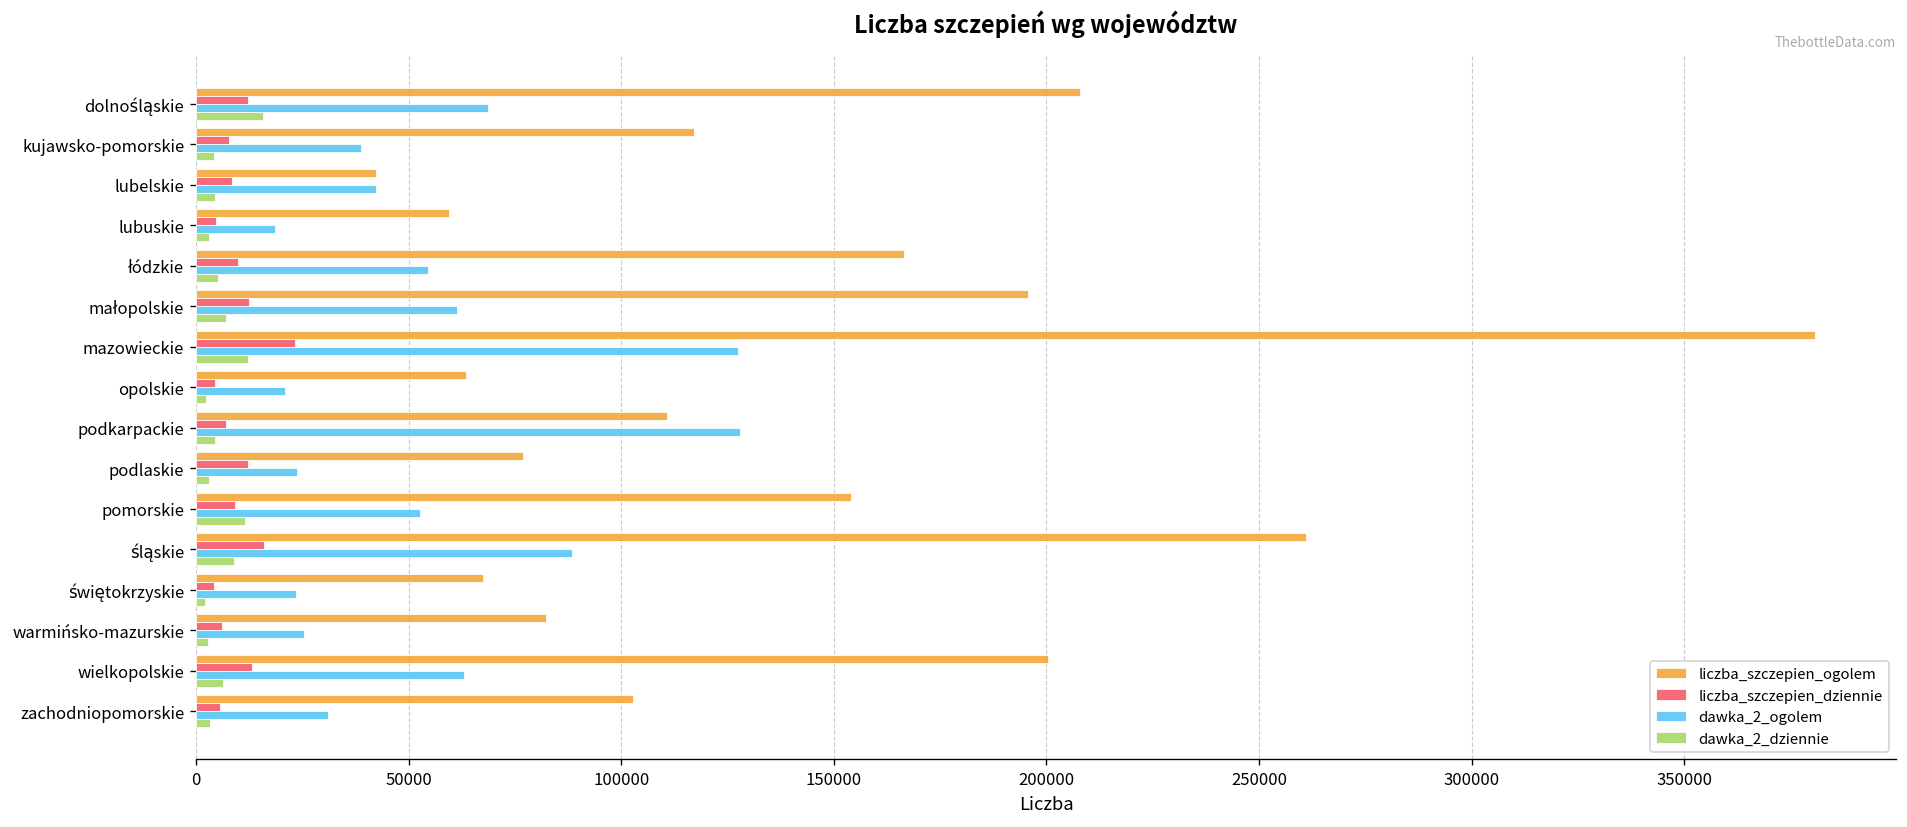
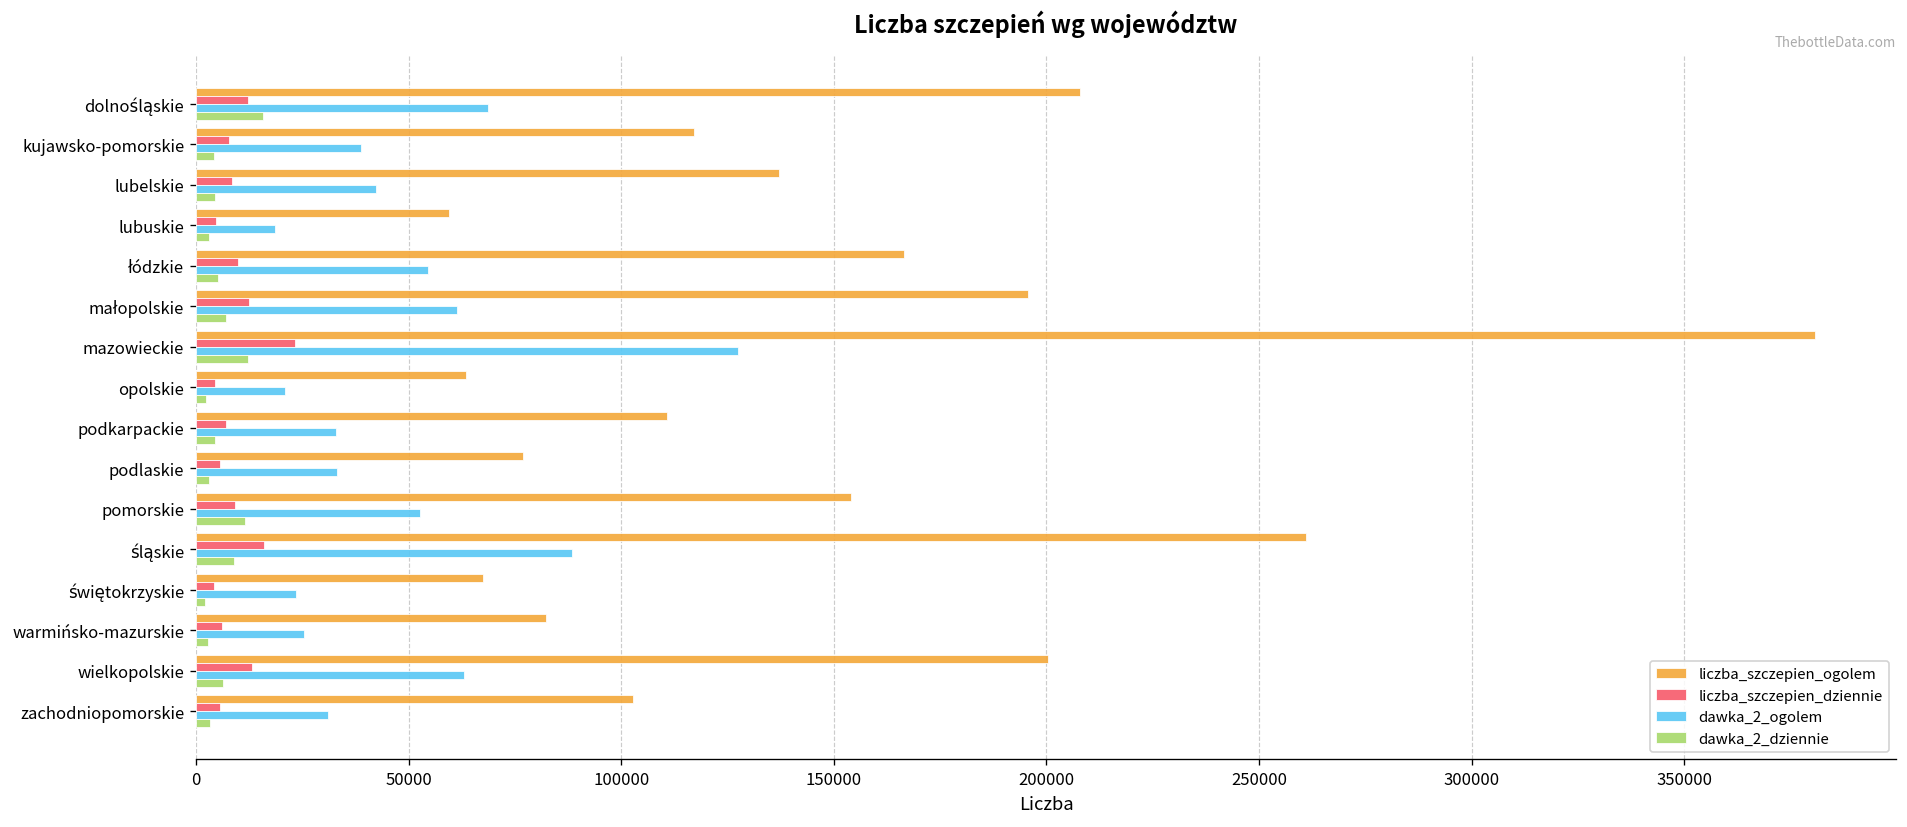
liczba_szczepien_ogolem, lubelskie: 42000 -> 137000
dawka_2_ogolem, podkarpackie: 128000 -> 33000
liczba_szczepien_dziennie, podlaskie: 12000 -> 6000
dawka_2_ogolem, podlaskie: 24000 -> 33000
